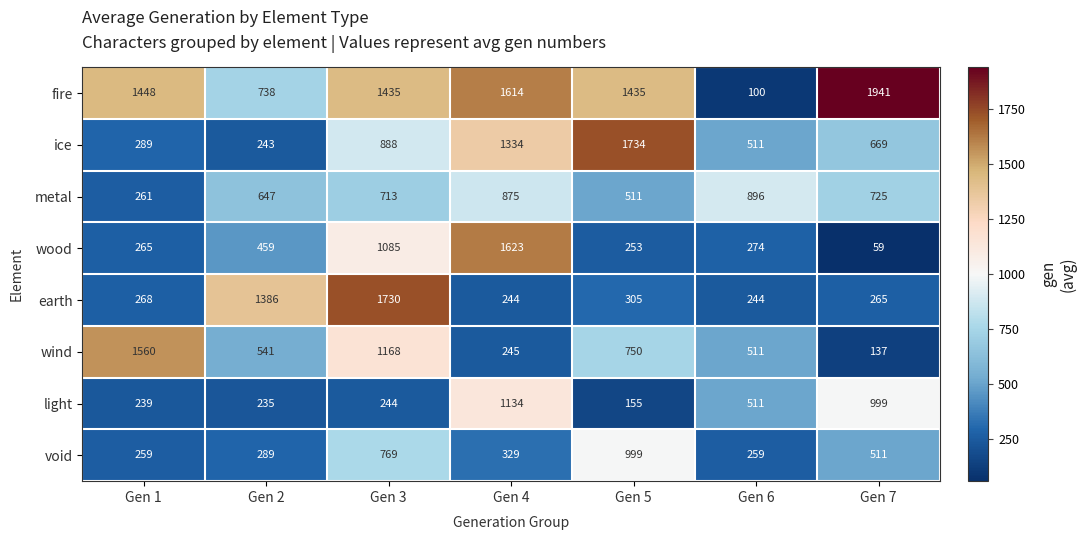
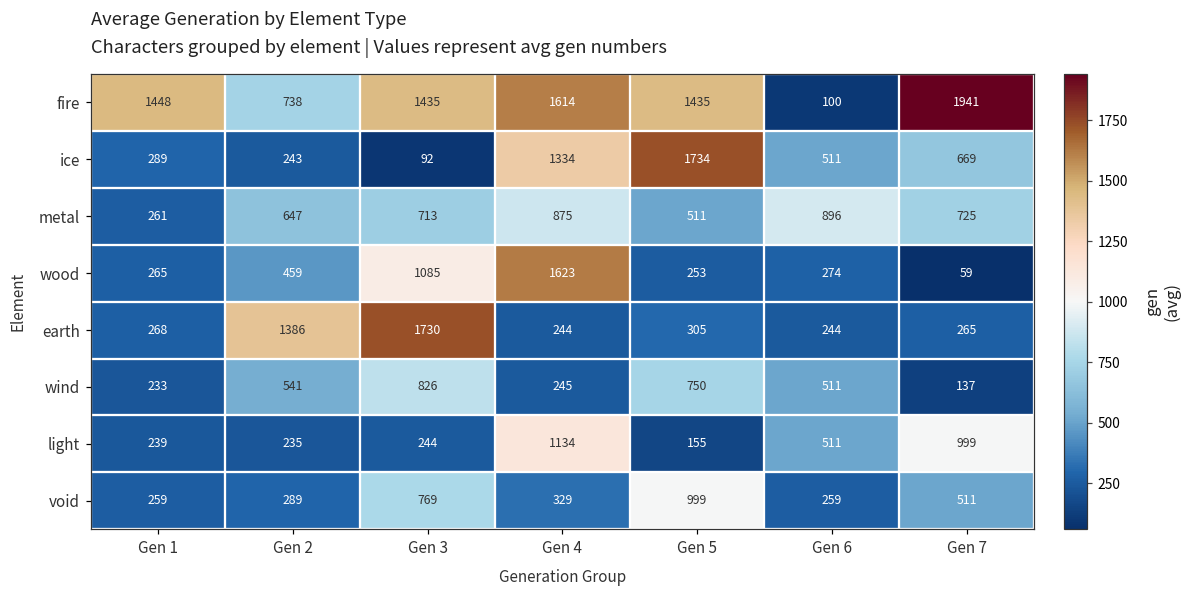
ice, Gen 3: 888 -> 92
wind, Gen 1: 1560 -> 233
wind, Gen 3: 1168 -> 826
